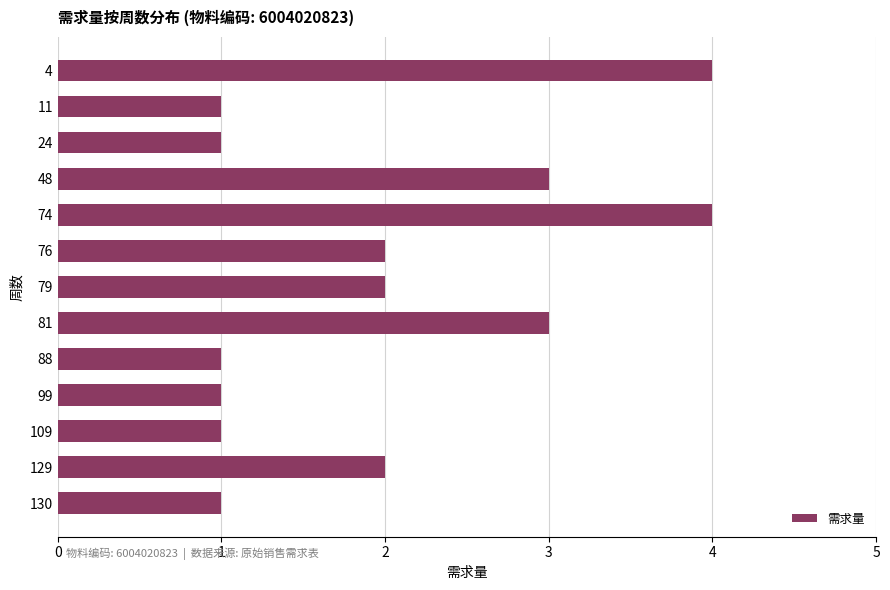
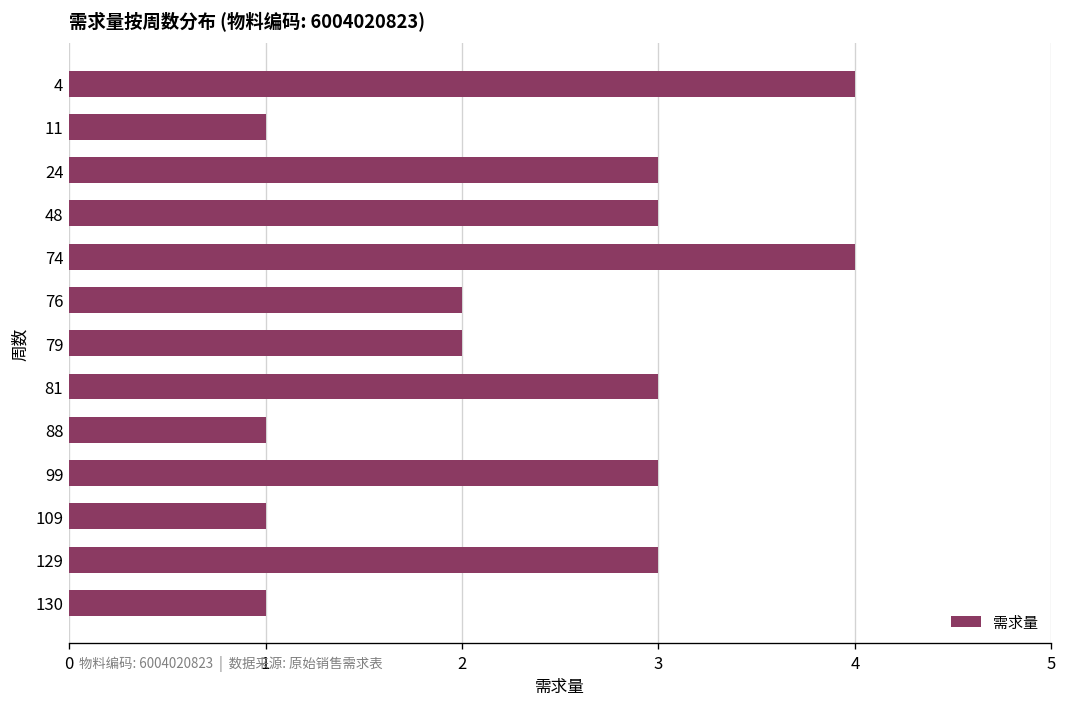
24: 1 -> 3
99: 1 -> 3
129: 2 -> 3
